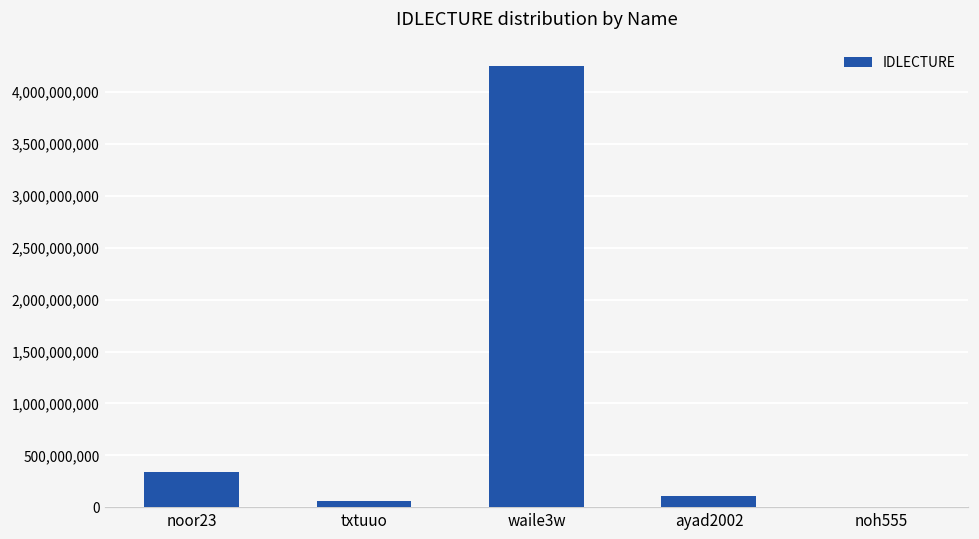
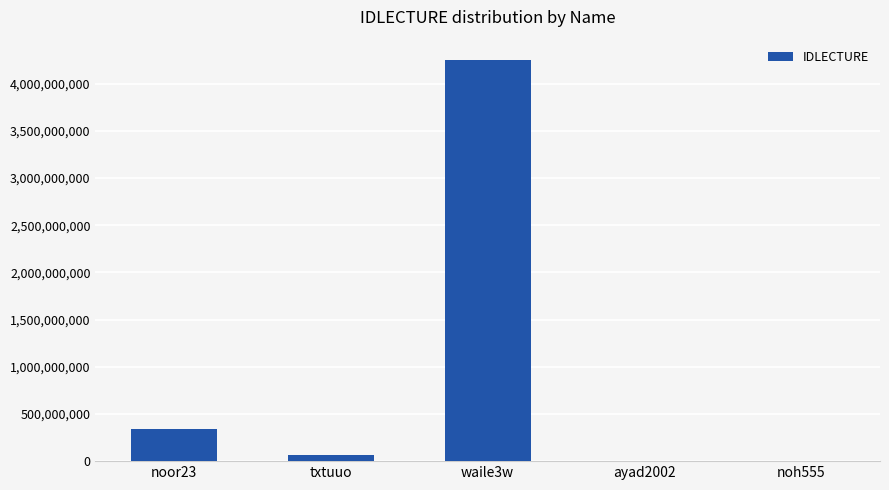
ayad2002: 100,000,000 -> 0
